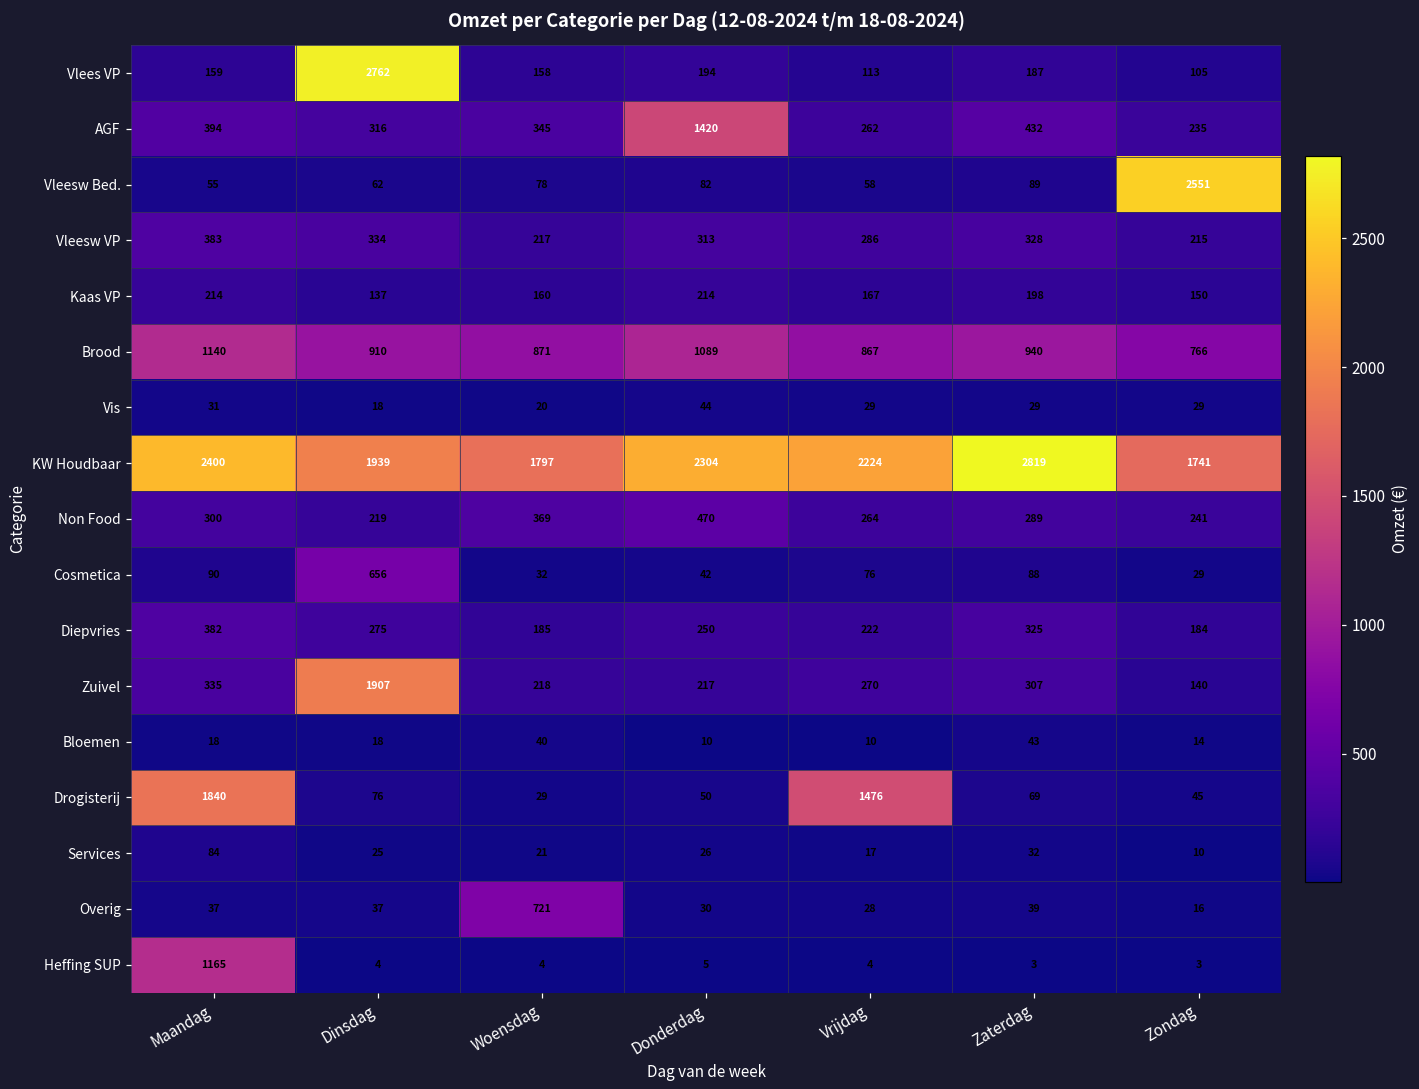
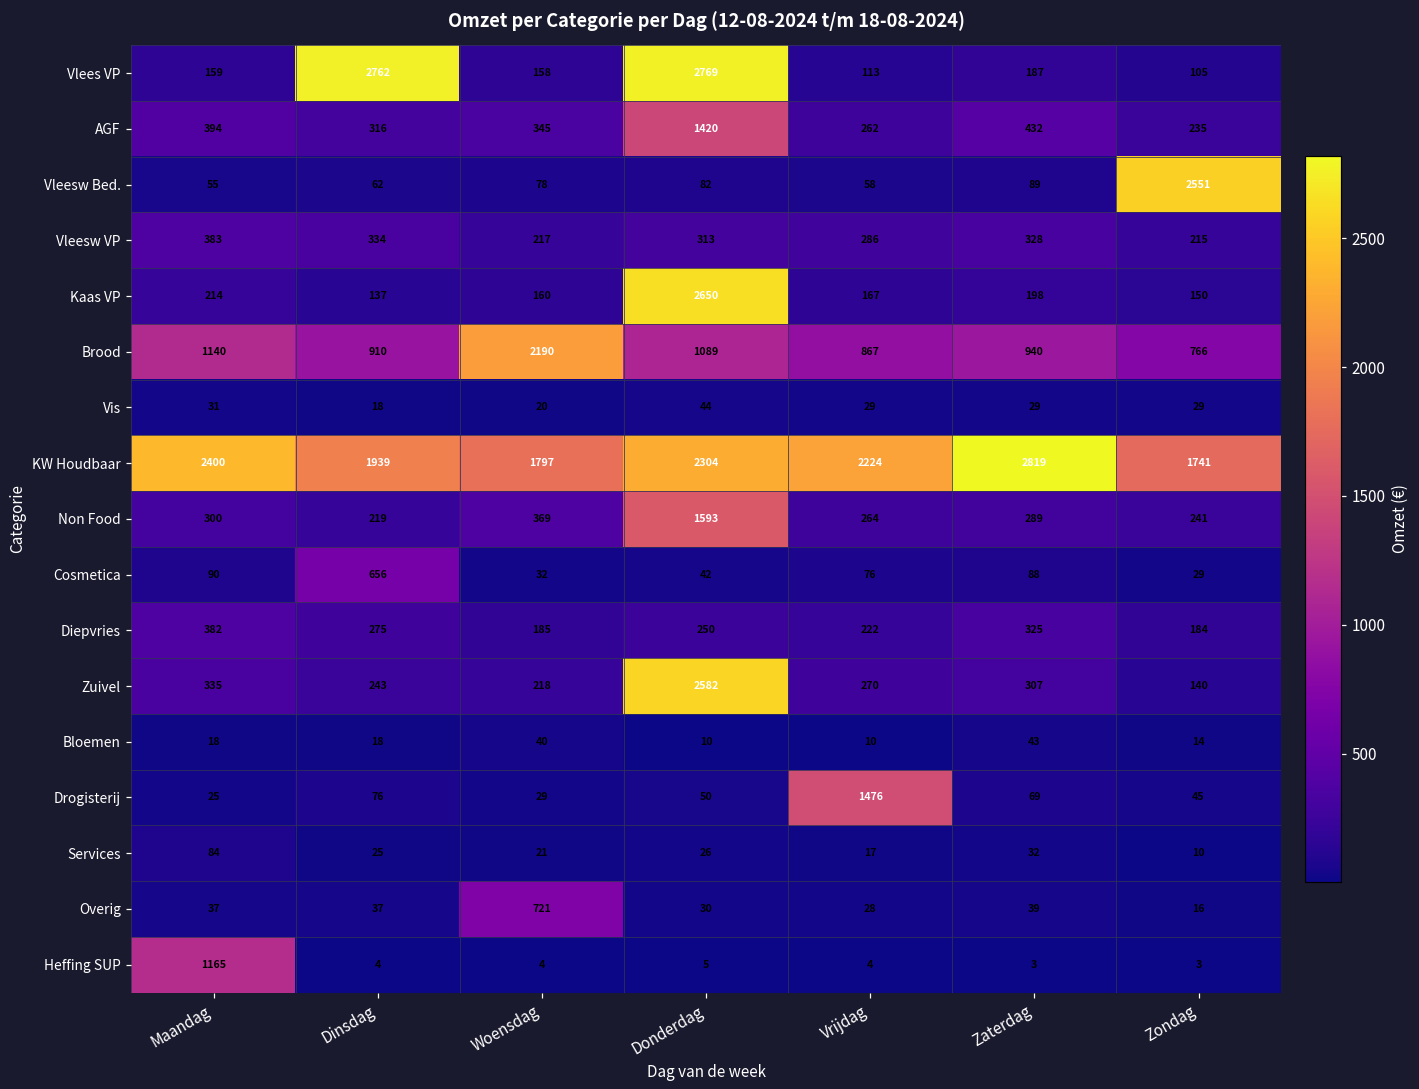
Vlees VP, Donderdag: 194 -> 2769
Kaas VP, Donderdag: 214 -> 2650
Brood, Woensdag: 871 -> 2190
Non Food, Donderdag: 470 -> 1593
Zuivel, Dinsdag: 1907 -> 243
Zuivel, Donderdag: 217 -> 2582
Drogisterij, Maandag: 1840 -> 25
